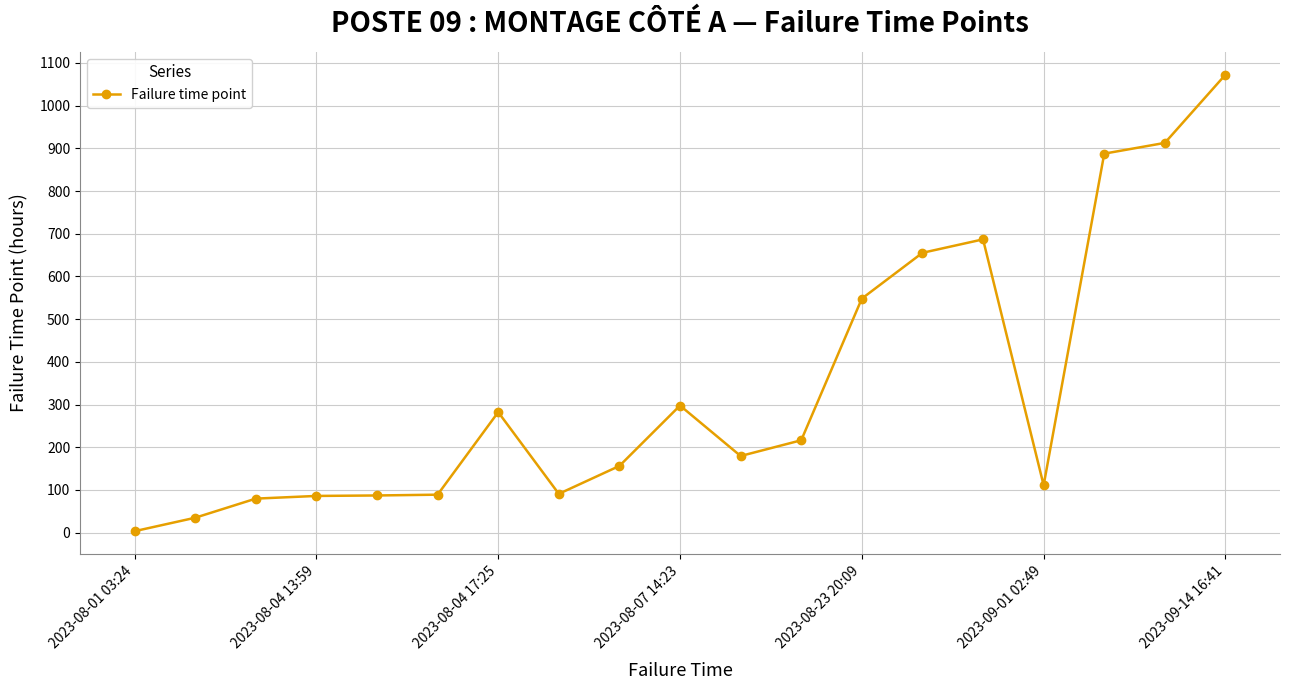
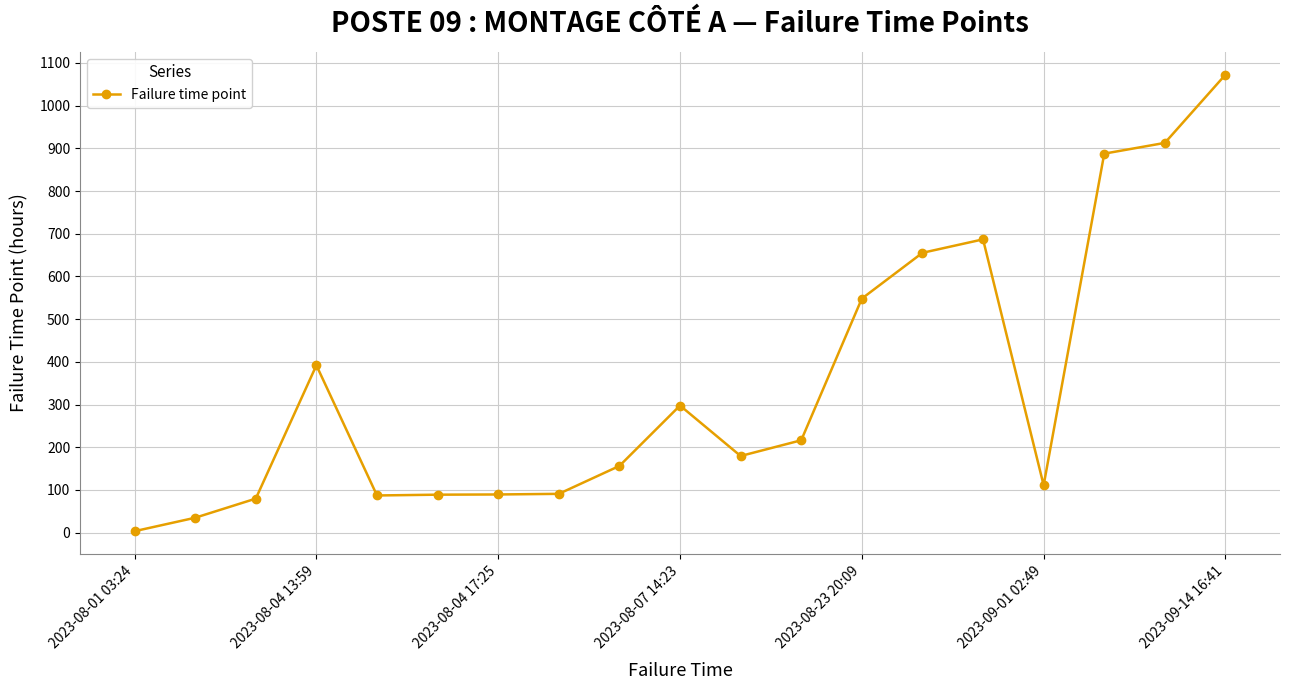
2023-08-04 13:59: 90 -> 390
2023-08-04 17:25: 280 -> 90
